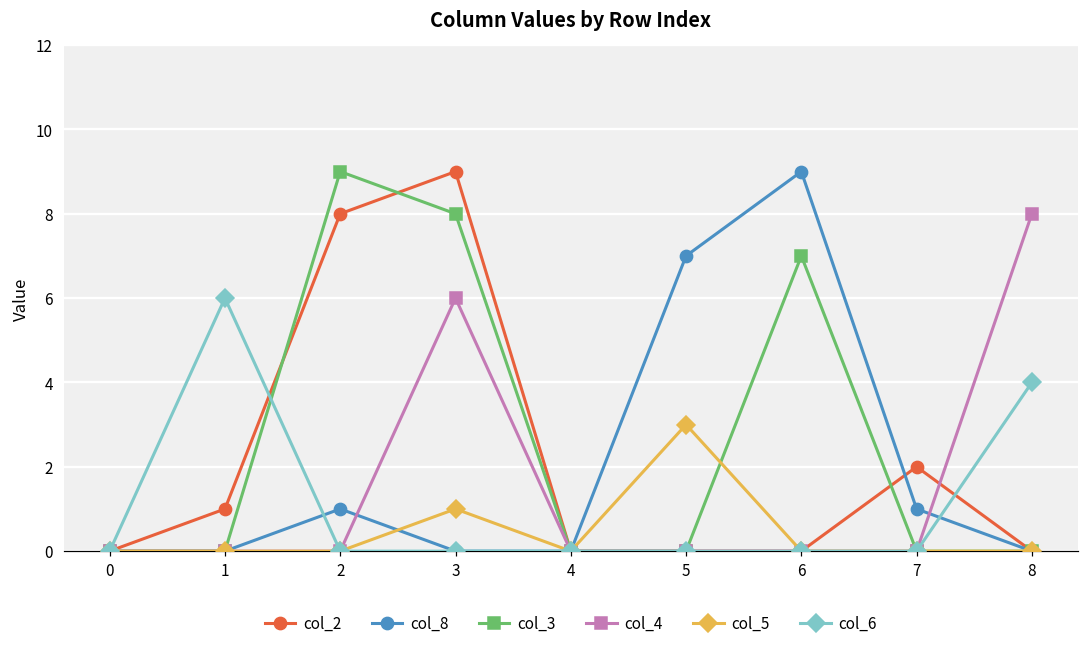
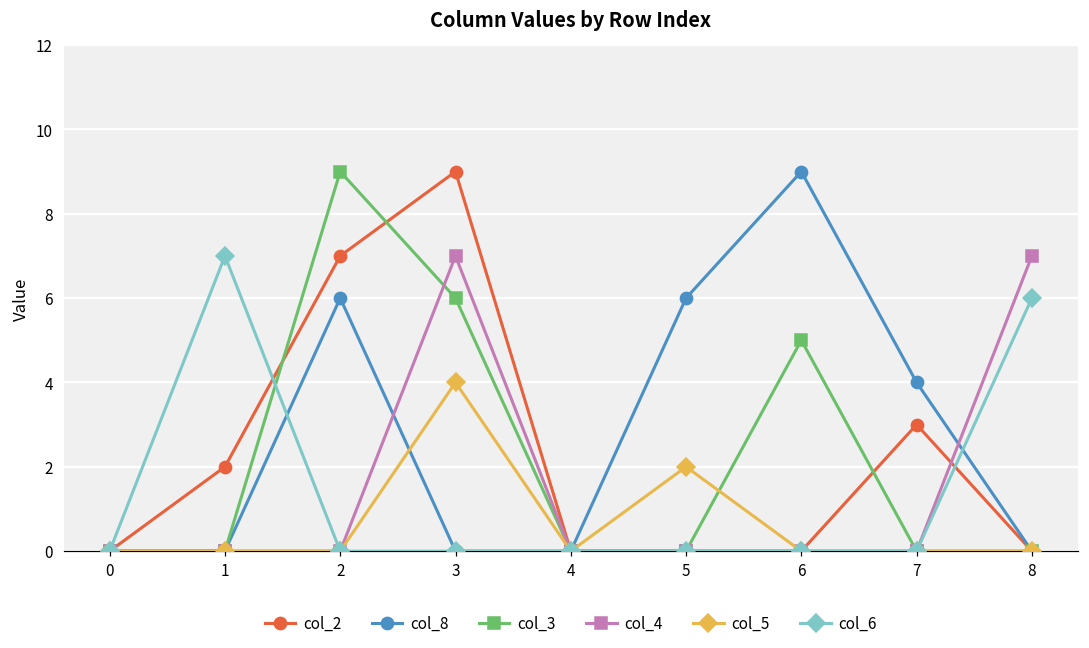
col_2, 1: 1 -> 2
col_6, 1: 6 -> 7
col_2, 2: 8 -> 7
col_8, 2: 1 -> 6
col_3, 3: 8 -> 6
col_4, 3: 6 -> 7
col_5, 3: 1 -> 4
col_8, 5: 7 -> 6
col_5, 5: 3 -> 2
col_3, 6: 7 -> 5
col_2, 7: 2 -> 3
col_8, 7: 1 -> 4
col_4, 8: 8 -> 7
col_6, 8: 4 -> 6
